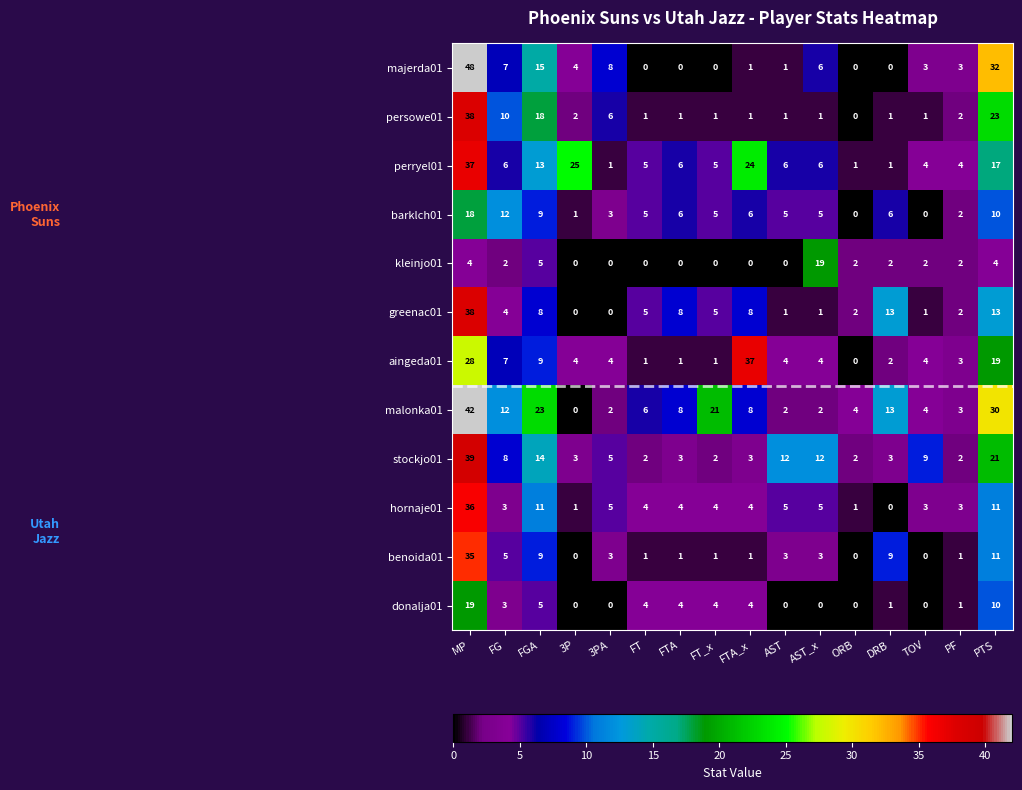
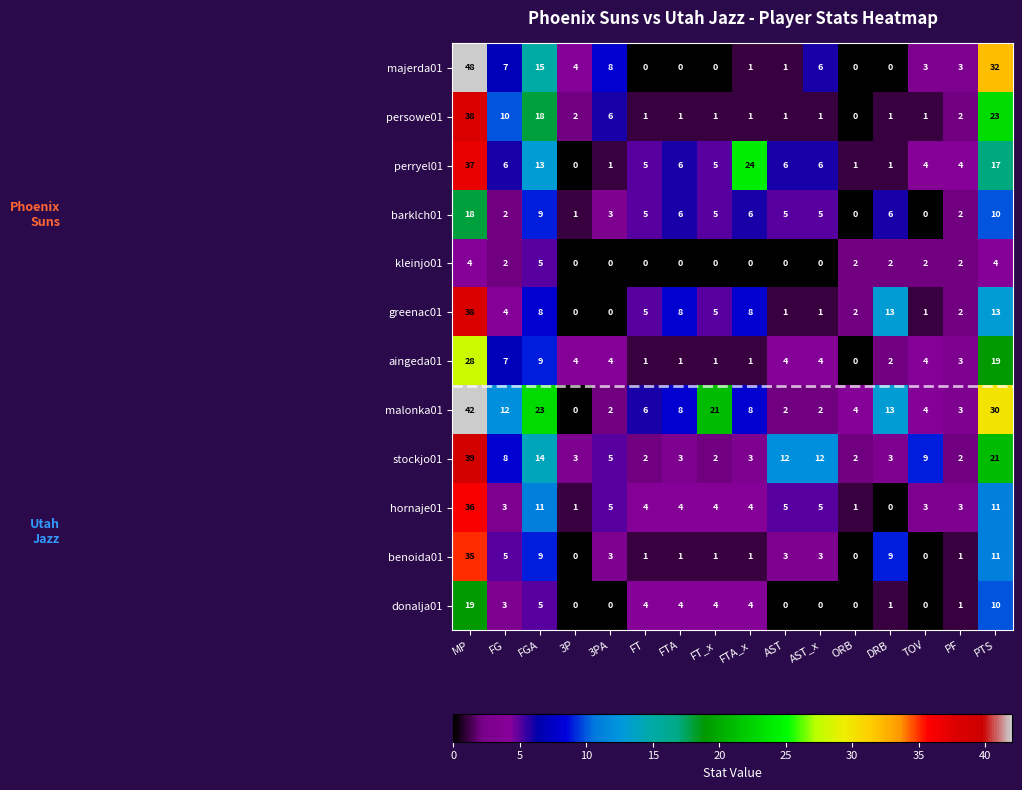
perryel01, 3P: 25 -> 0
barklch01, FG: 12 -> 2
kleinjo01, AST_x: 19 -> 0
aingeda01, FTA_x: 37 -> 1
